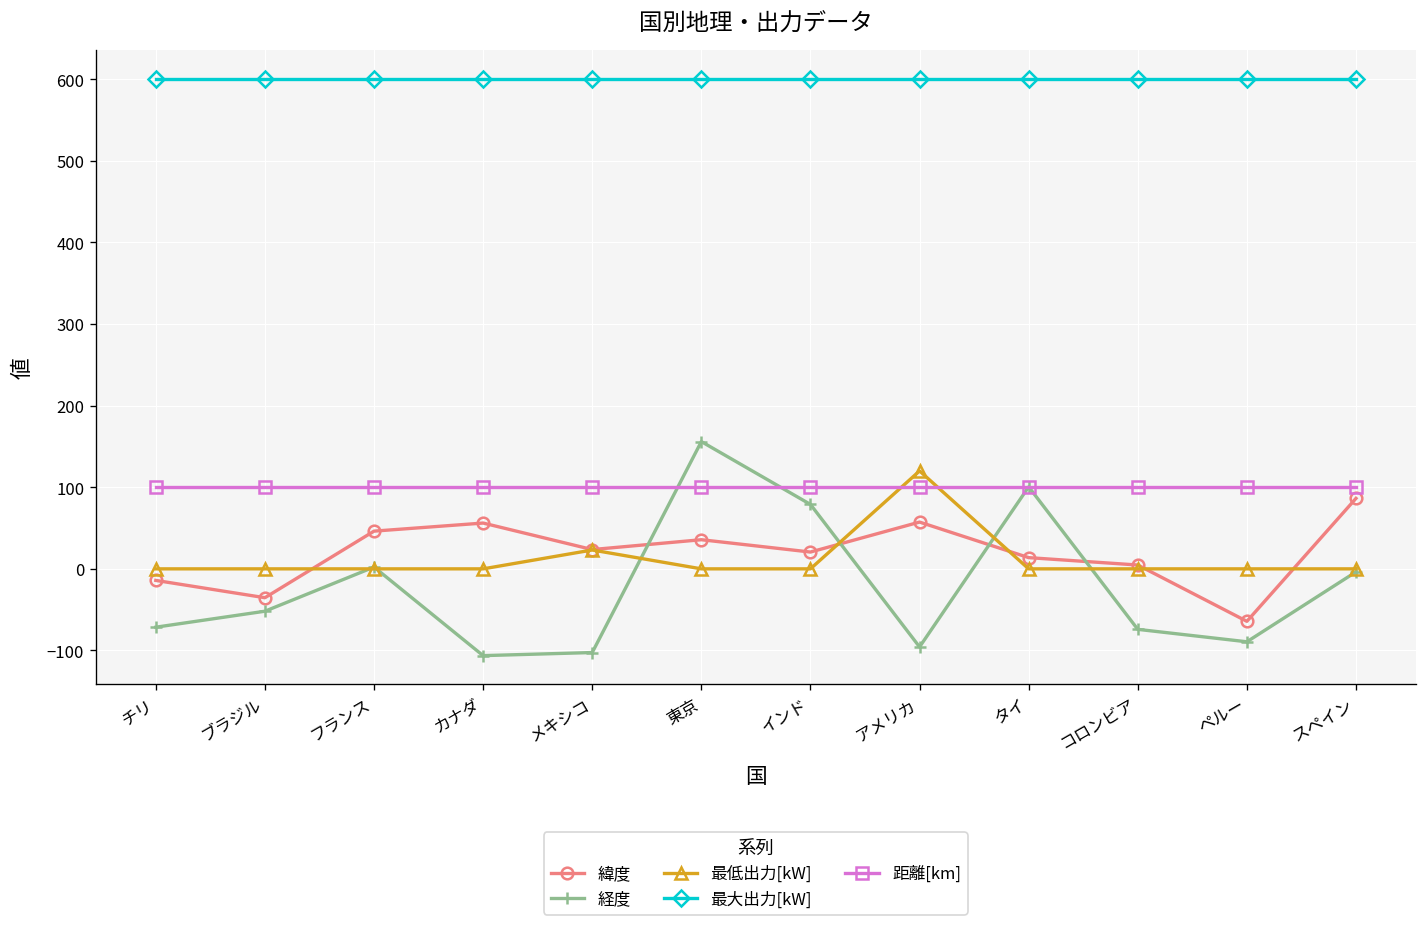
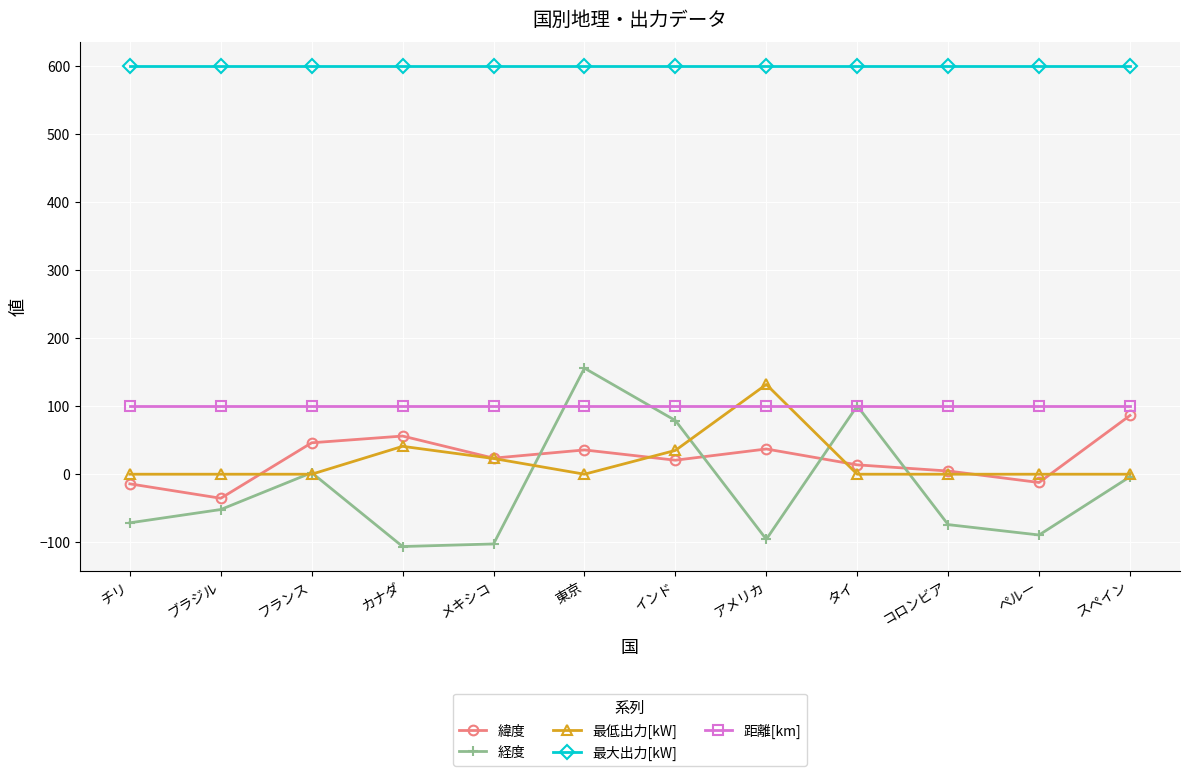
最低出力[kW], カナダ: 0 -> 40
最低出力[kW], インド: 0 -> 40
緯度, アメリカ: 60 -> 40
最低出力[kW], アメリカ: 120 -> 130
緯度, ペルー: -60 -> -10
